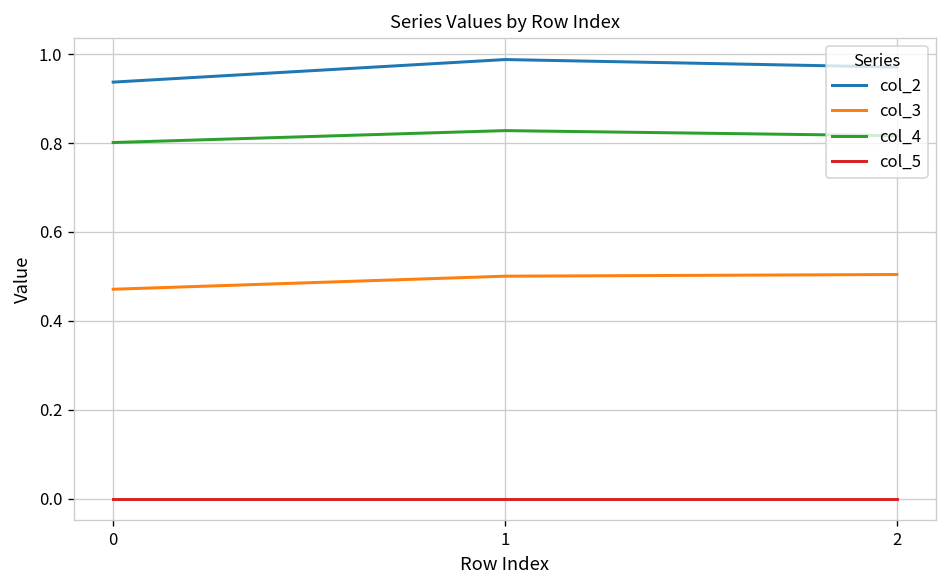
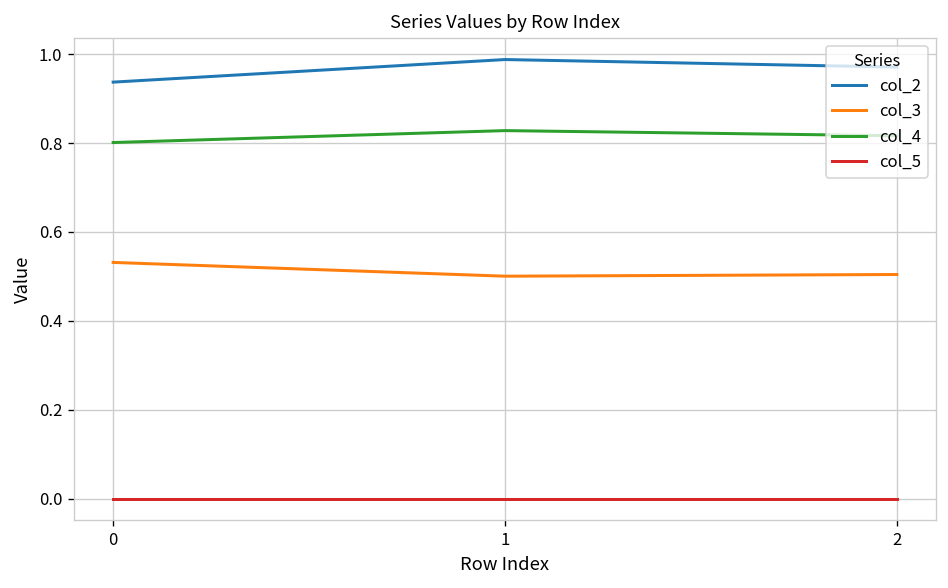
col_3, 0: 0.47 -> 0.53
